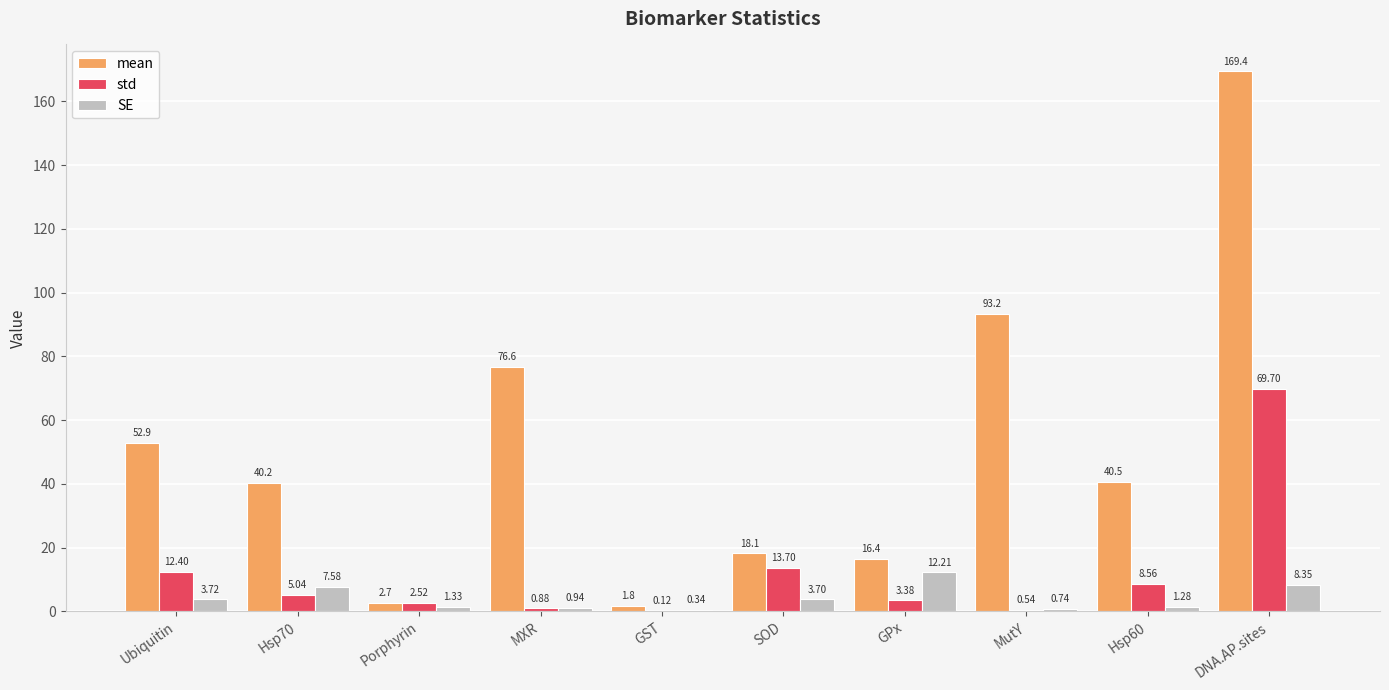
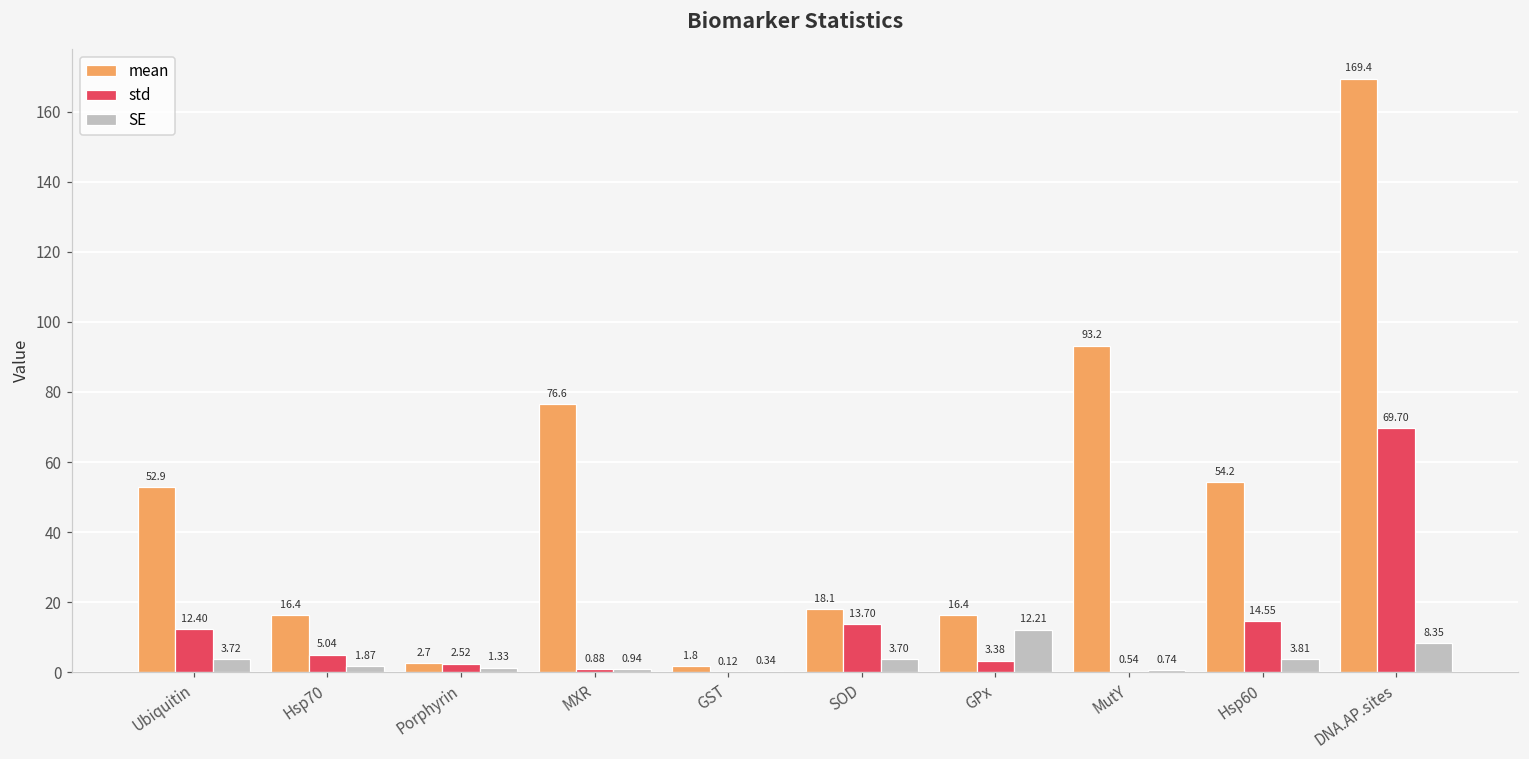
mean, Hsp70: 40.2 -> 16.4
SE, Hsp70: 7.58 -> 1.87
mean, Hsp60: 40.5 -> 54.2
std, Hsp60: 8.56 -> 14.55
SE, Hsp60: 1.28 -> 3.81
